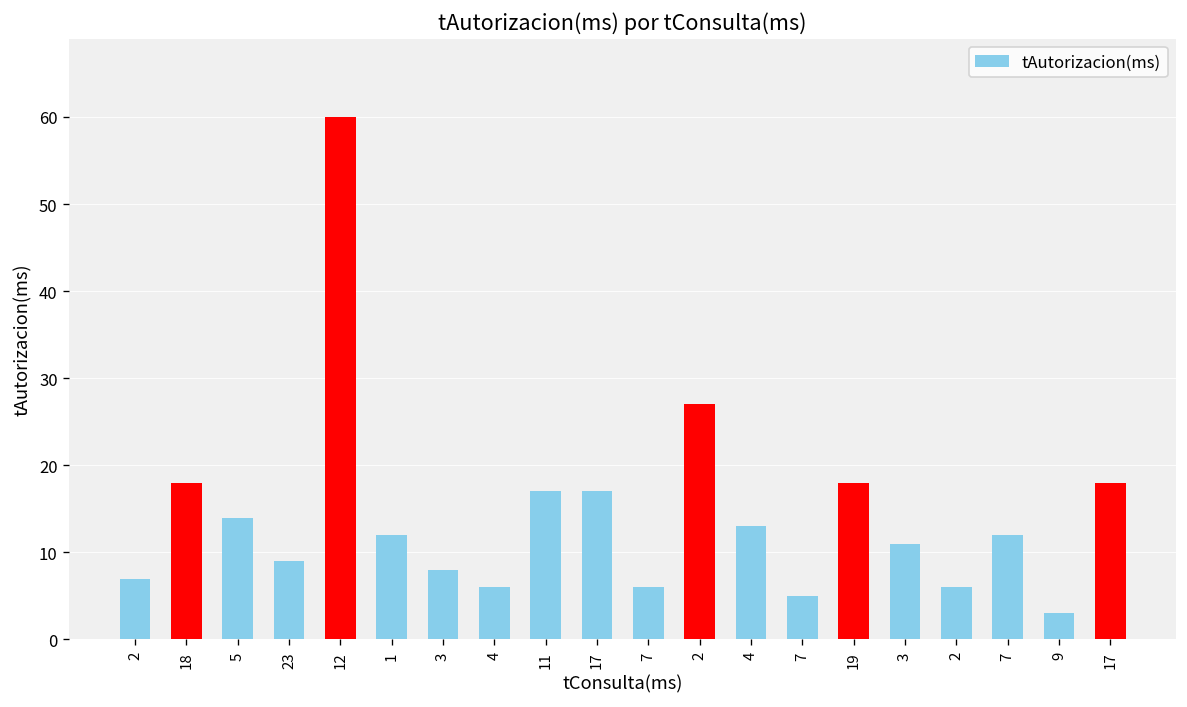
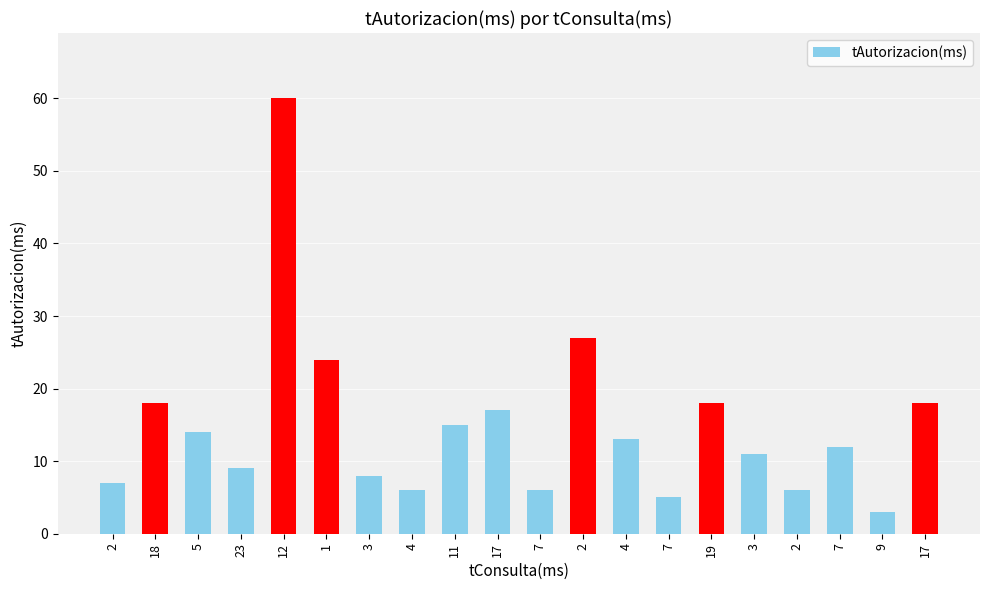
1: 12 -> 24
11: 17 -> 15
